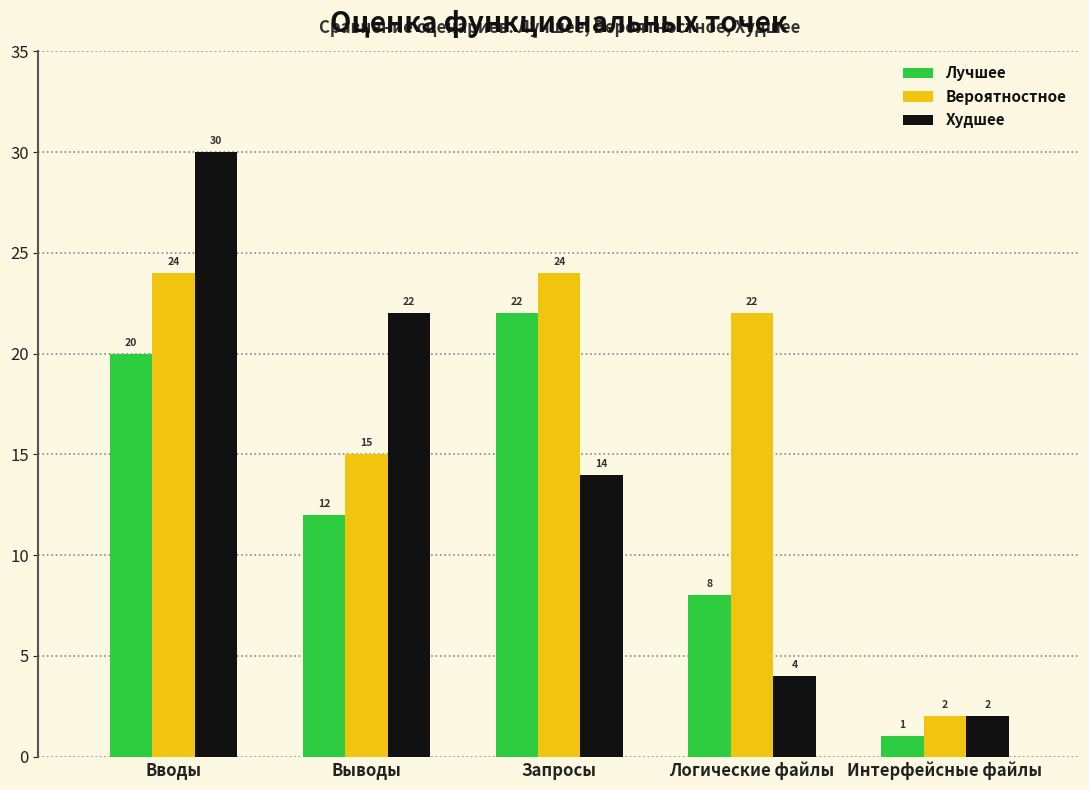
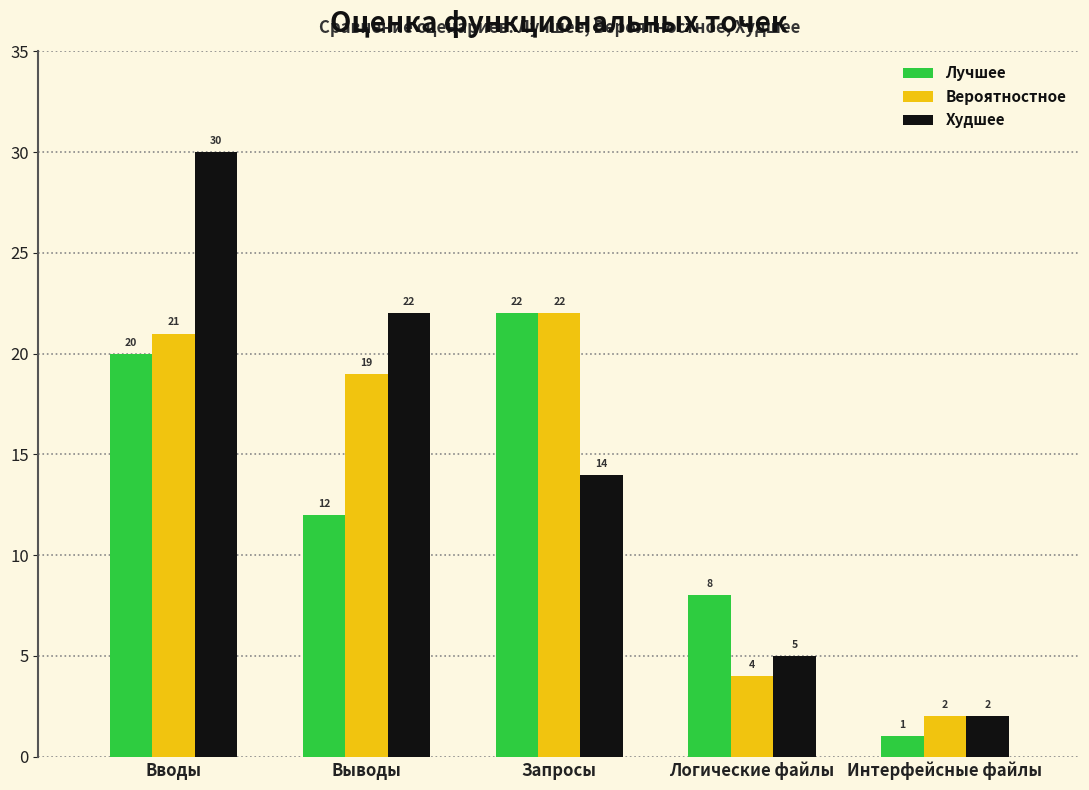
Вероятностное, Вводы: 24 -> 21
Вероятностное, Выводы: 15 -> 19
Вероятностное, Запросы: 24 -> 22
Вероятностное, Логические файлы: 22 -> 4
Худшее, Логические файлы: 4 -> 5
